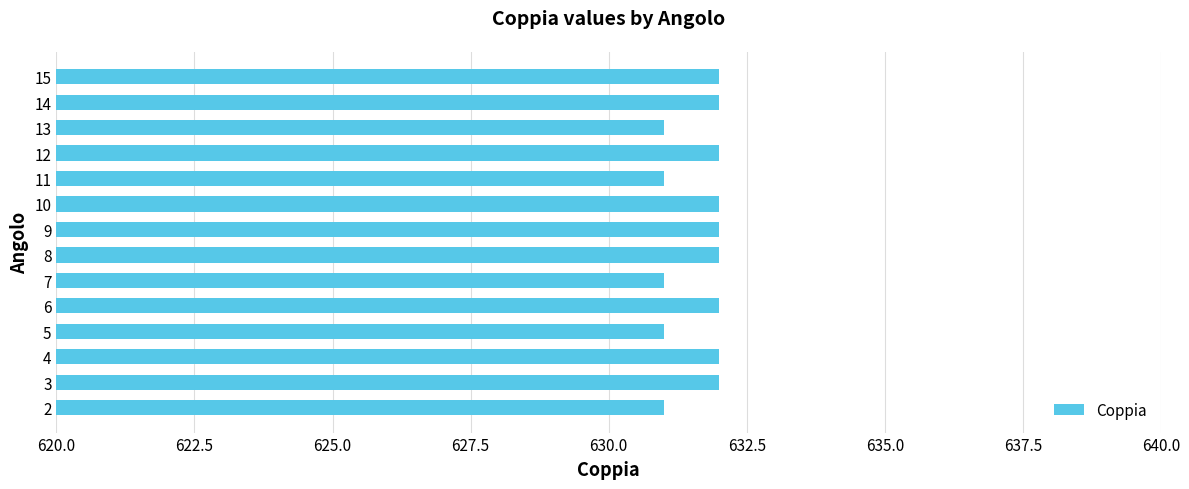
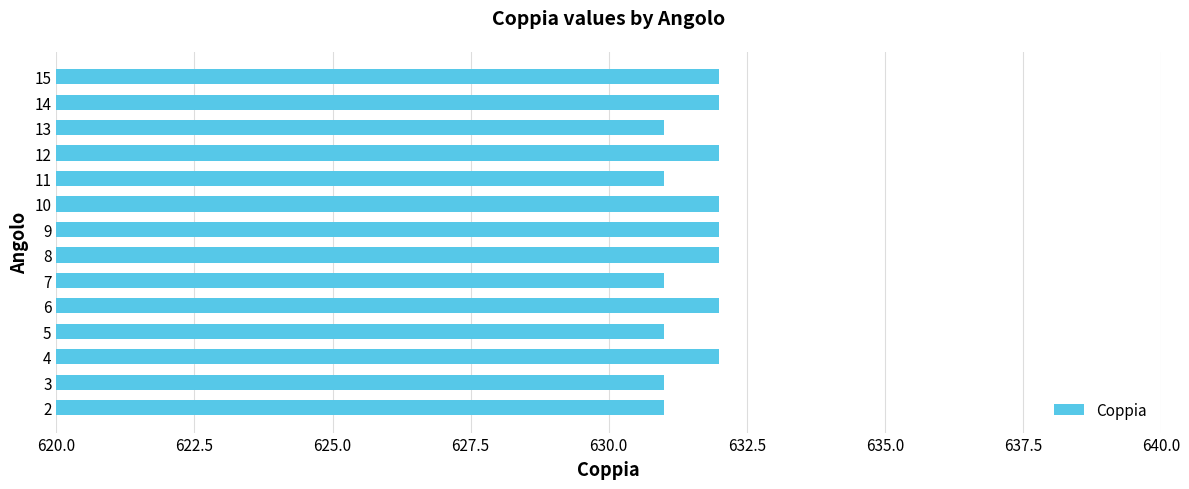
3: 632 -> 631
